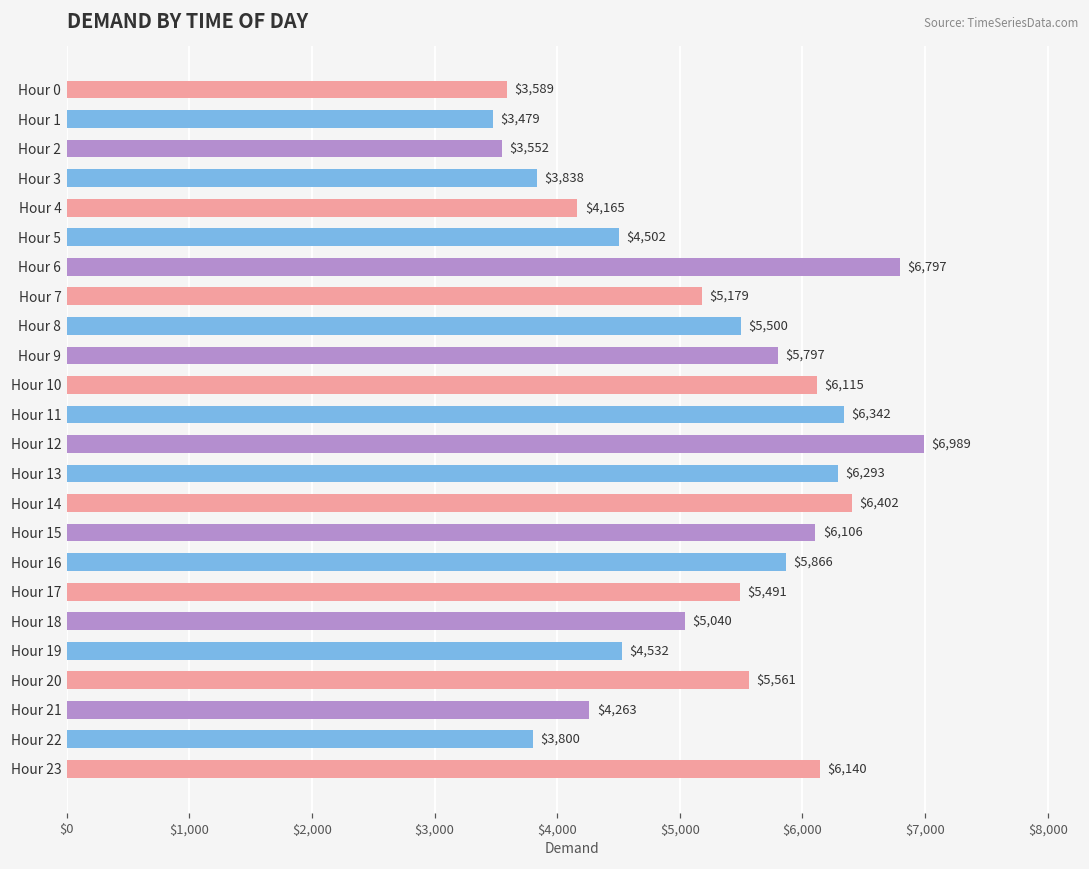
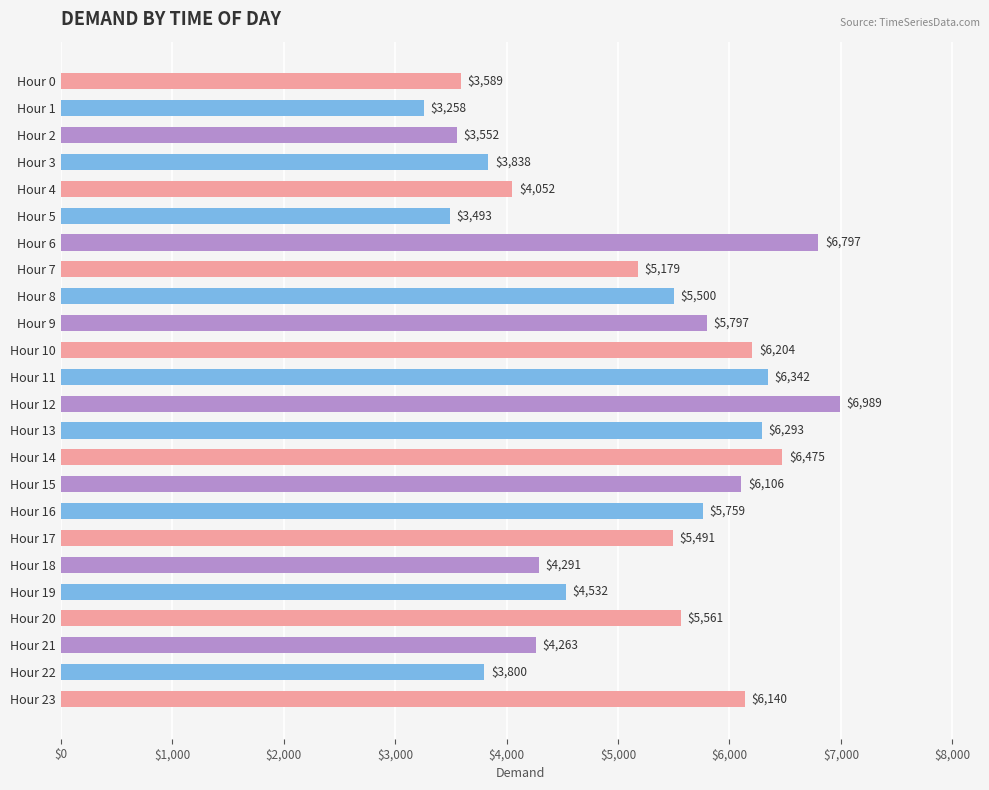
Hour 1: $3,479 -> $3,258
Hour 4: $4,165 -> $4,052
Hour 5: $4,502 -> $3,493
Hour 10: $6,115 -> $6,204
Hour 14: $6,402 -> $6,475
Hour 16: $5,866 -> $5,759
Hour 18: $5,040 -> $4,291
